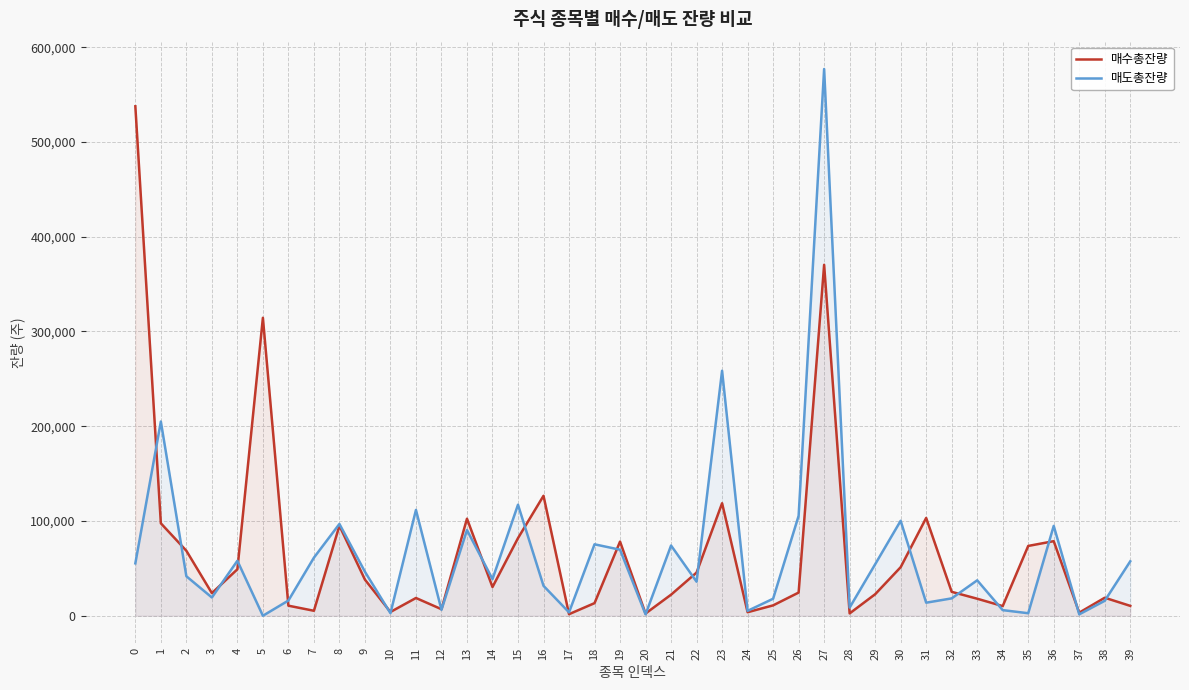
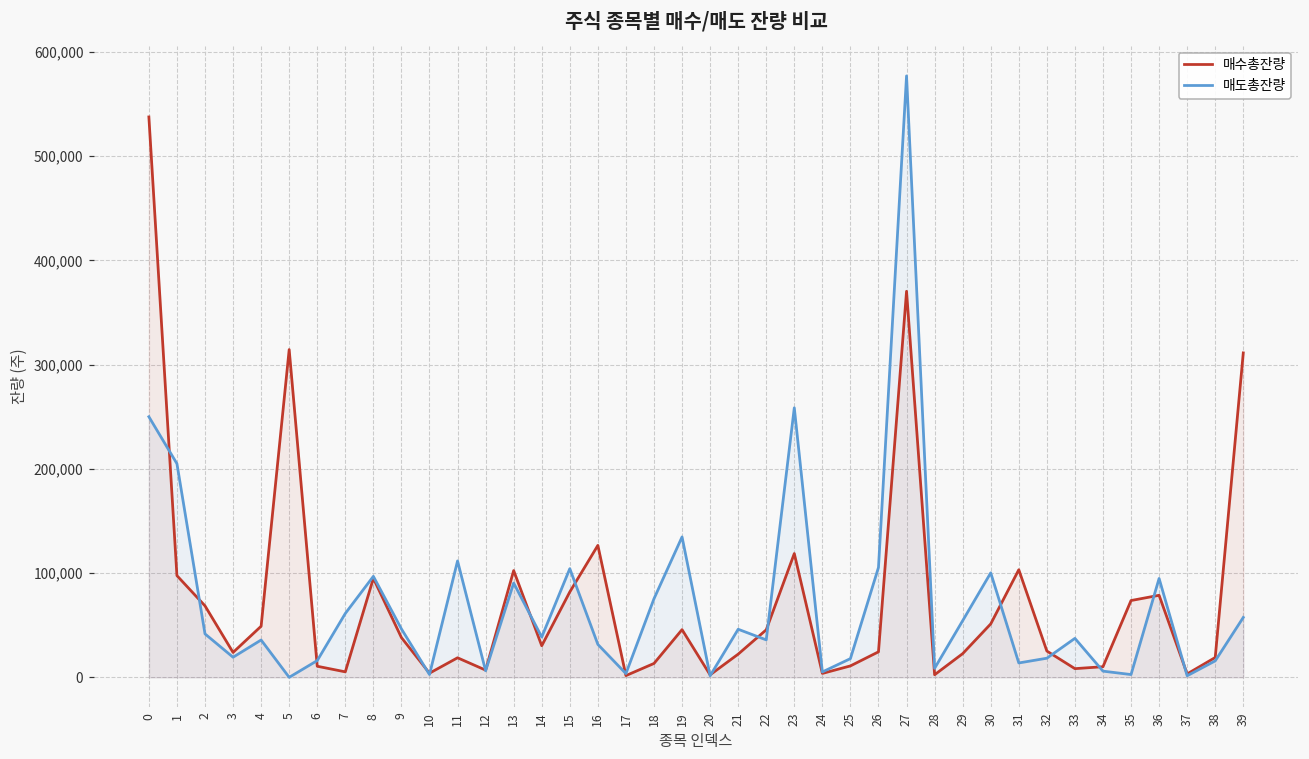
매도총잔량, 0: 60,000 -> 250,000
매도총잔량, 4: 60,000 -> 40,000
매도총잔량, 15: 120,000 -> 100,000
매수총잔량, 19: 80,000 -> 50,000
매도총잔량, 19: 70,000 -> 130,000
매도총잔량, 21: 70,000 -> 50,000
매수총잔량, 33: 20,000 -> 10,000
매수총잔량, 39: 10,000 -> 310,000
